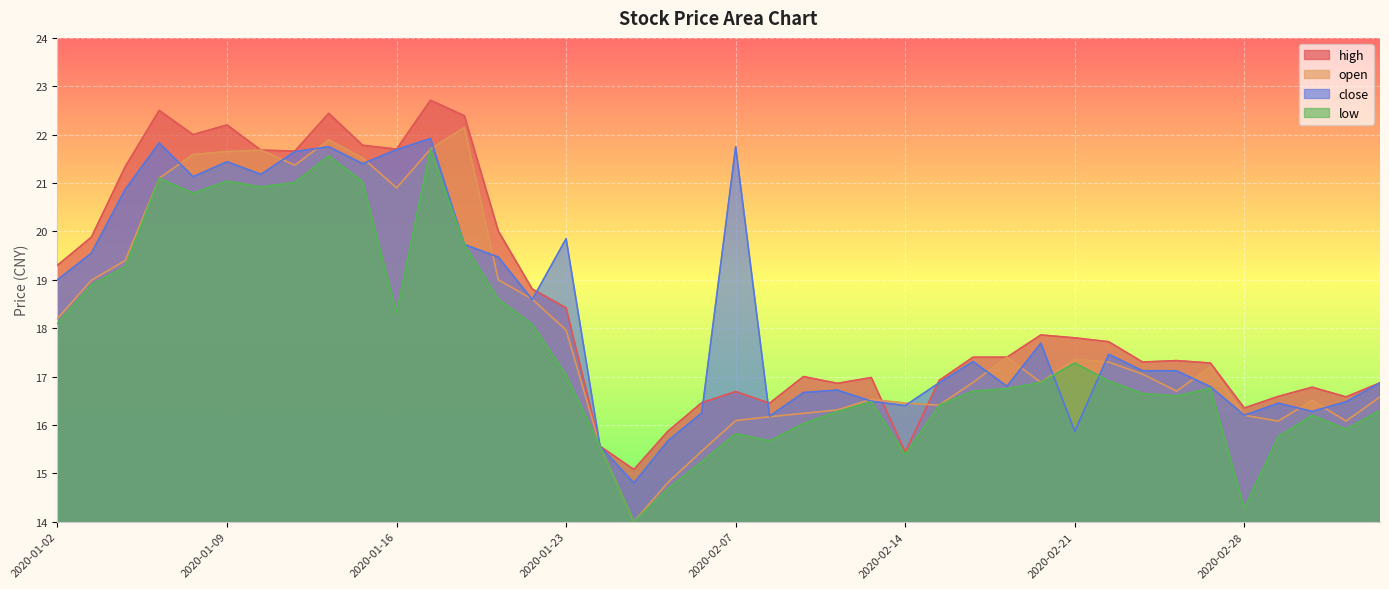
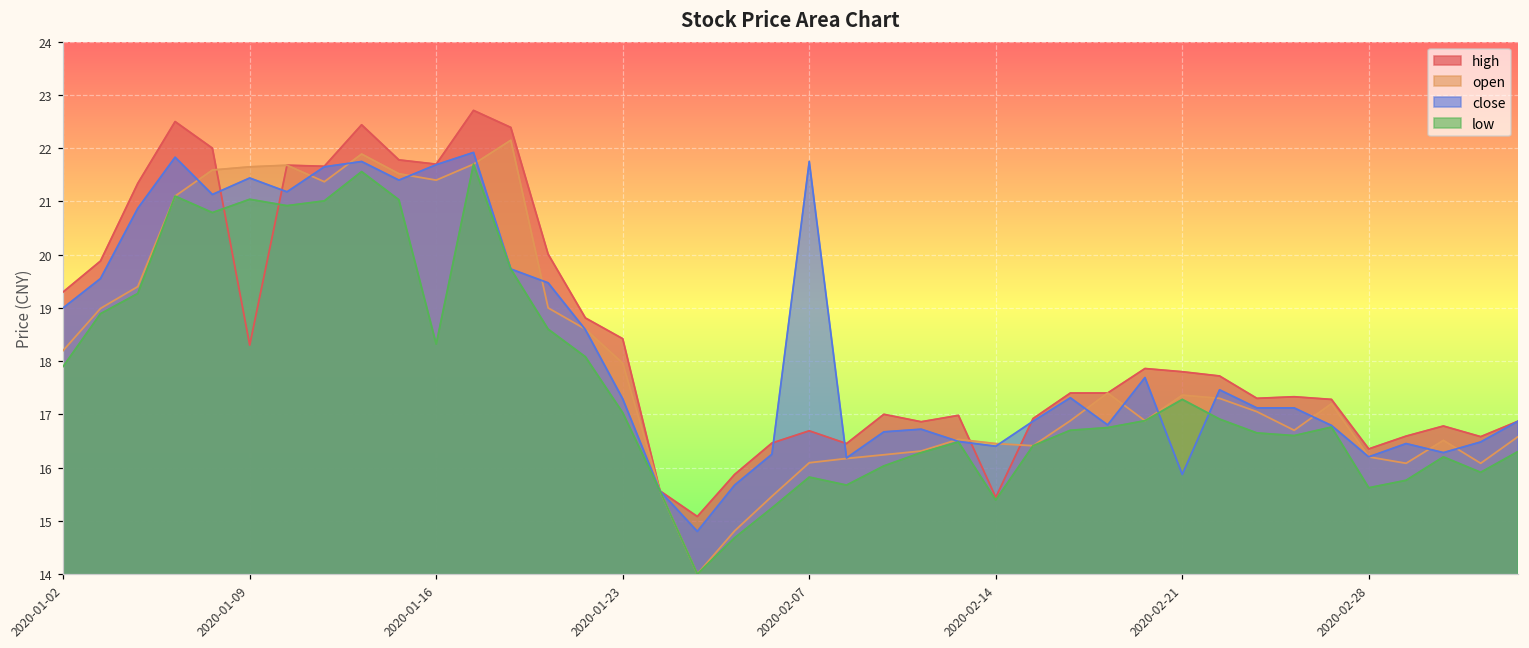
low, 2020-01-02: 18.1 -> 17.9
high, 2020-01-09: 22.2 -> 18.3
open, 2020-01-16: 20.9 -> 21.4
close, 2020-01-23: 19.9 -> 17.3
low, 2020-02-28: 14.3 -> 15.6
